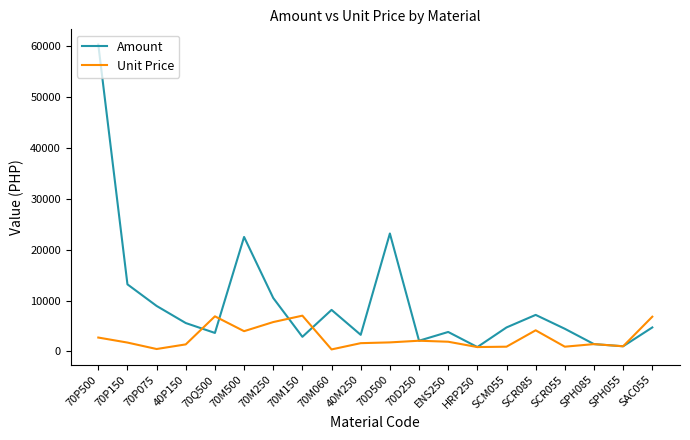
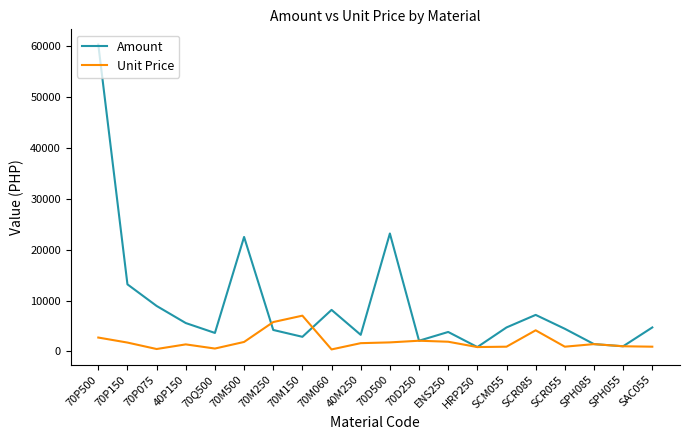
Unit Price, 70Q500: 7000 -> 1000
Unit Price, 70M500: 4000 -> 2000
Amount, 70M250: 10000 -> 4000
Unit Price, SAC055: 7000 -> 1000
